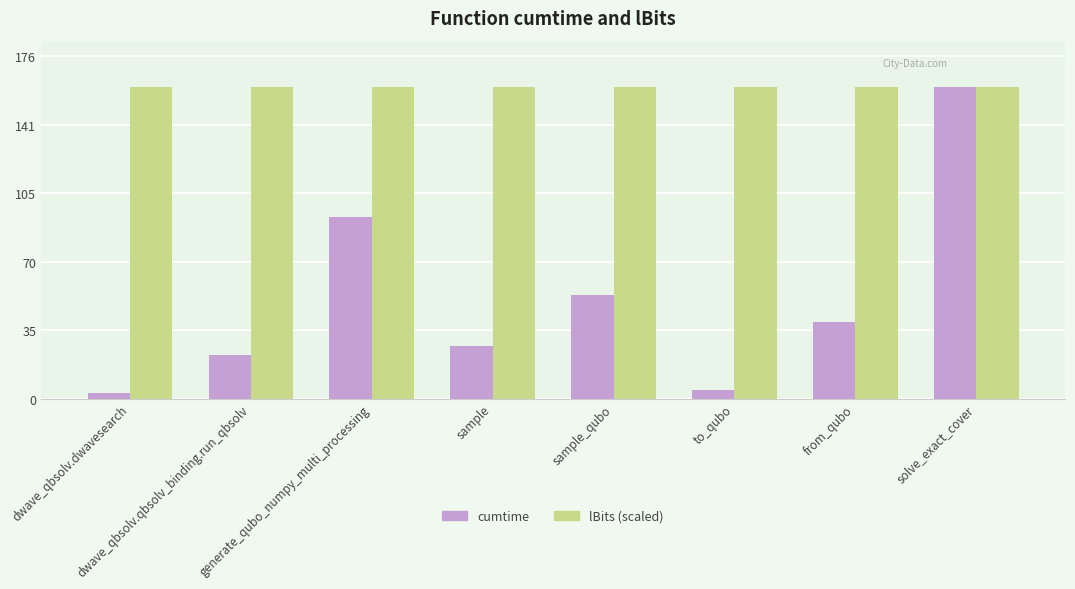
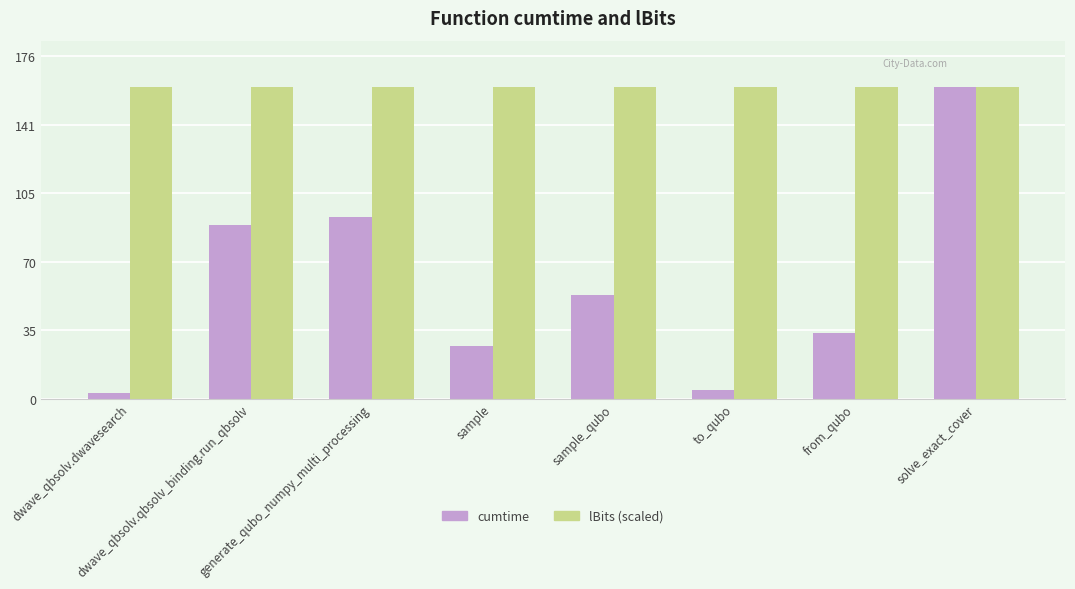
cumtime, dwave_qbsolv.qbsolv_binding.run_qbsolv: 22 -> 89
cumtime, from_qubo: 39 -> 34
